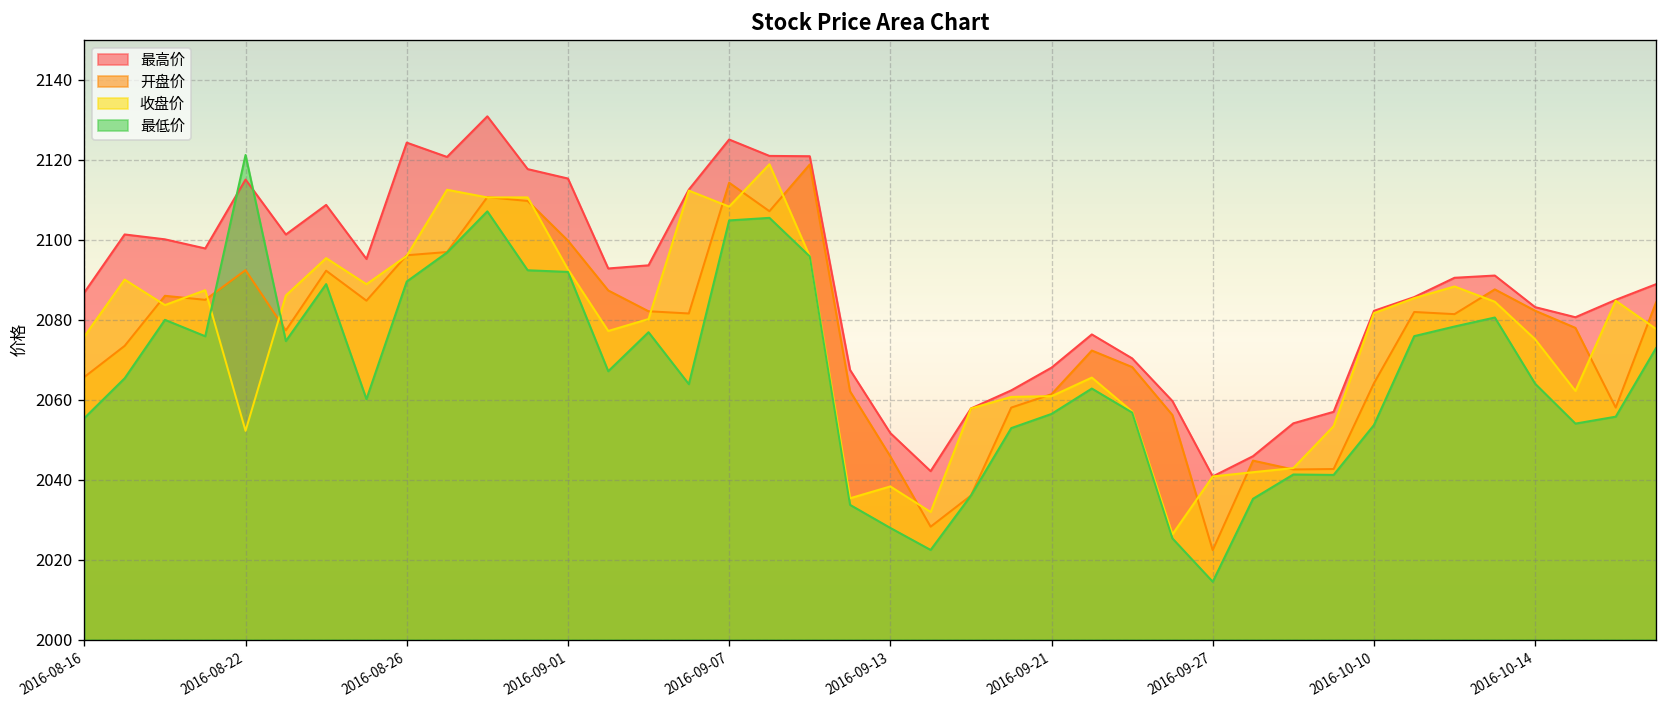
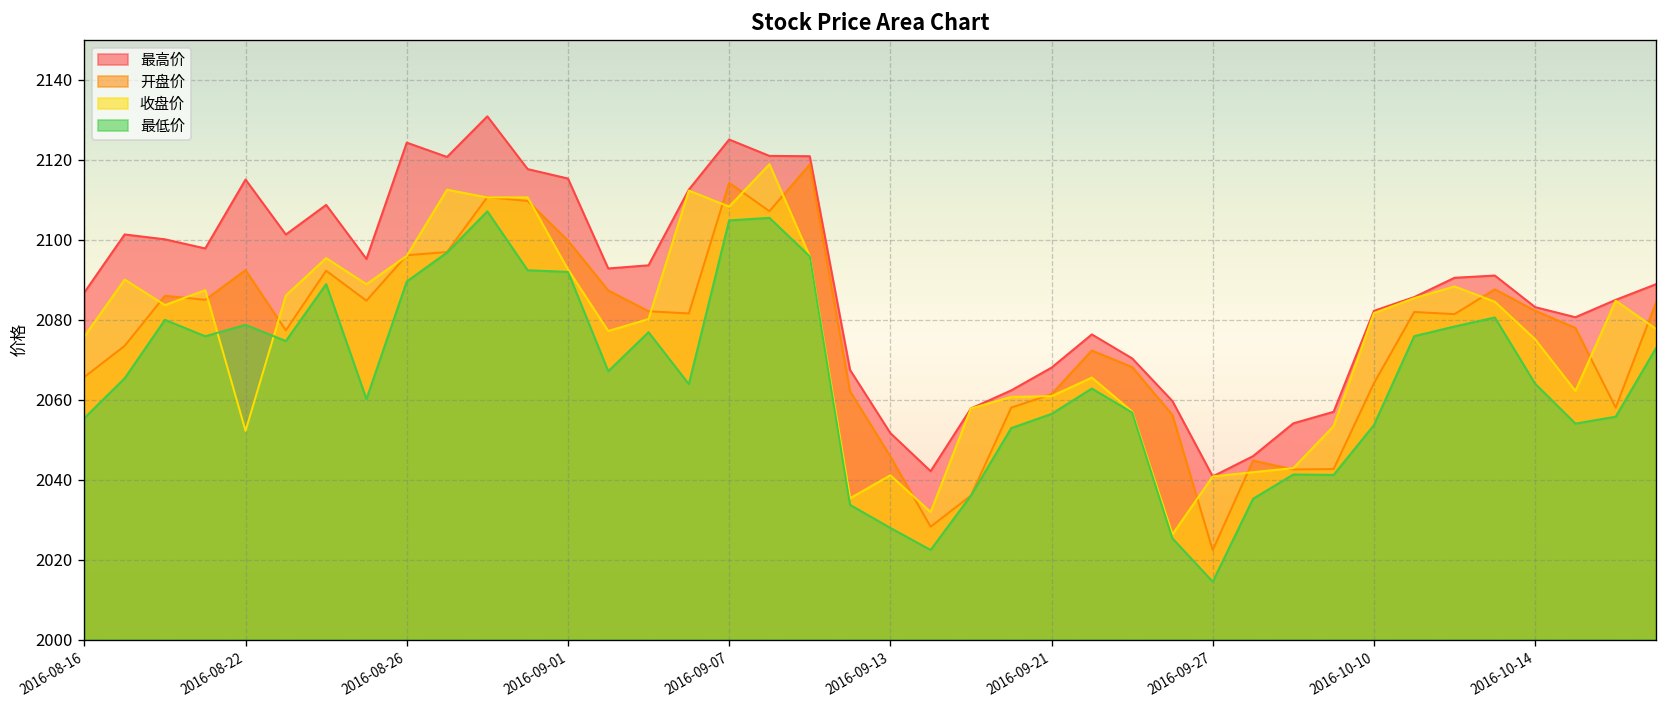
最低价, 2016-08-22: 2121 -> 2079
收盘价, 2016-09-13: 2038 -> 2041
